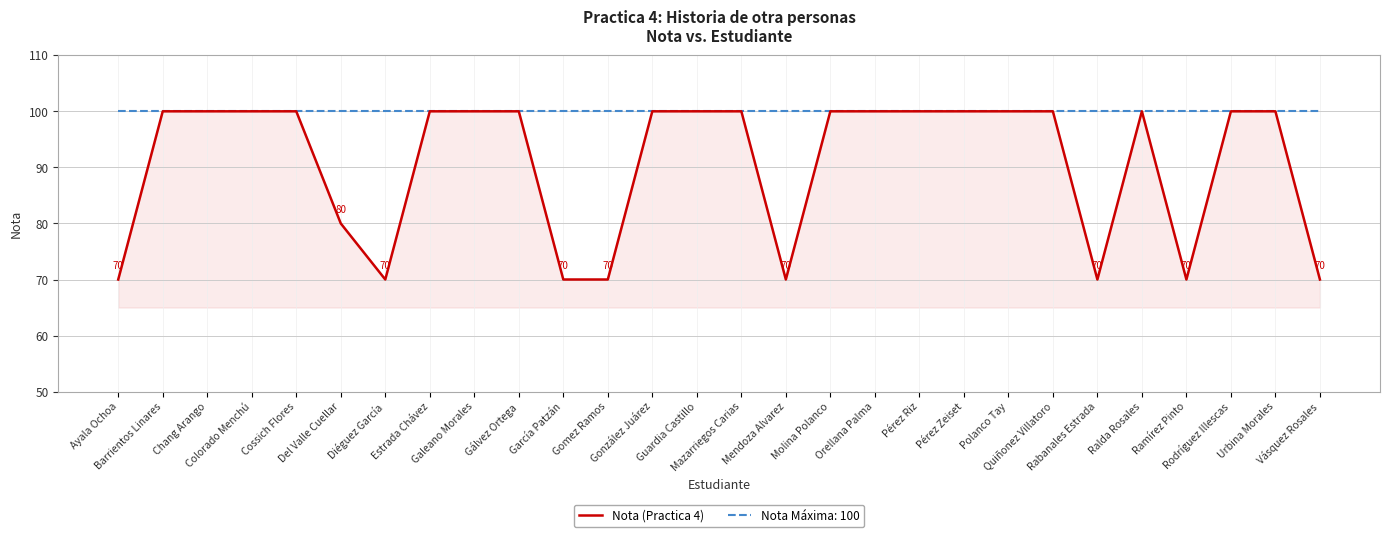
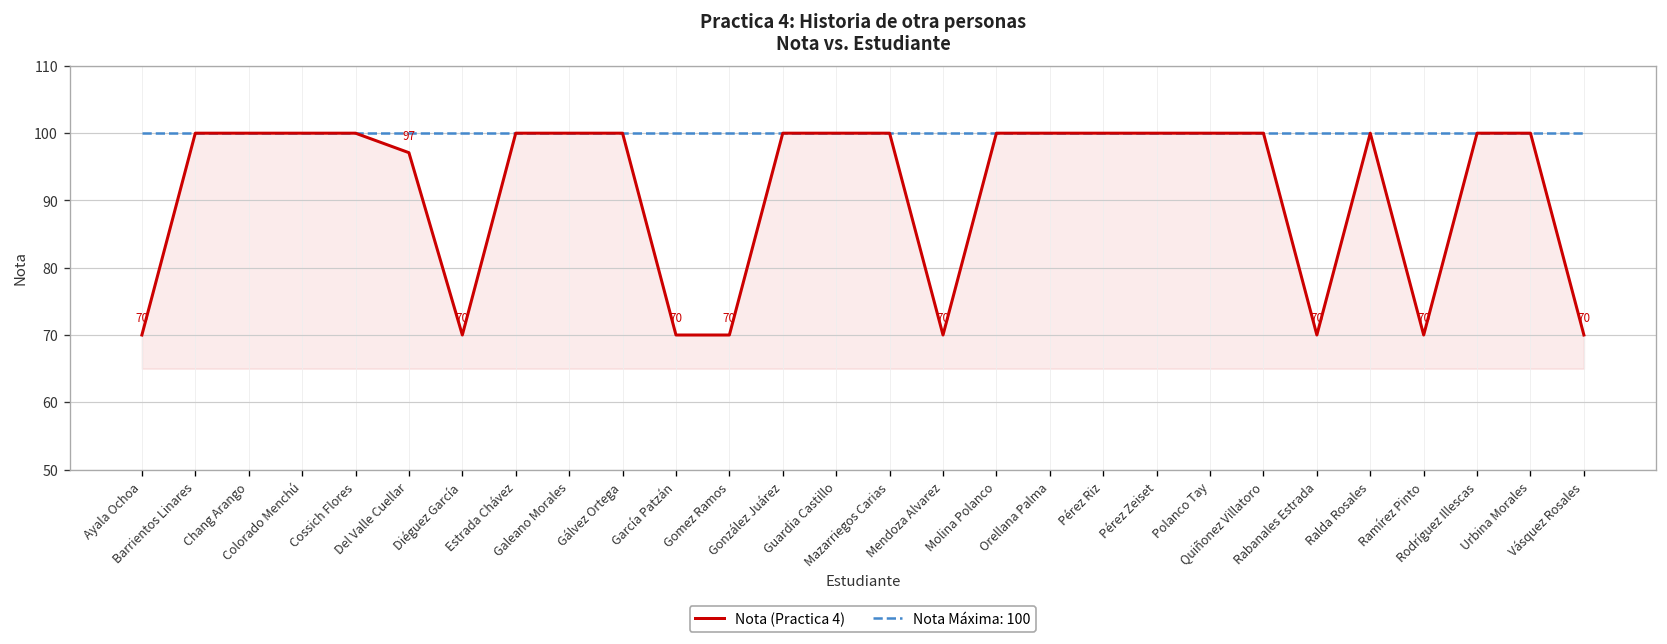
Nota (Practica 4), Del Valle Cuellar: 80 -> 97
